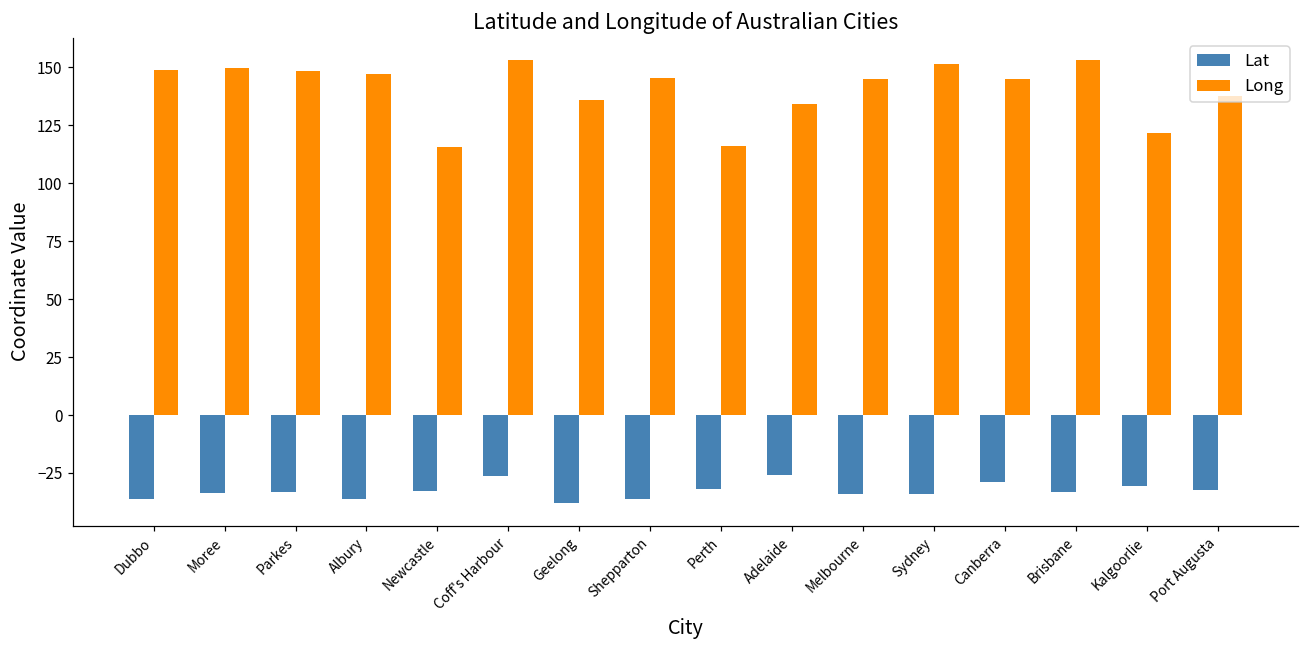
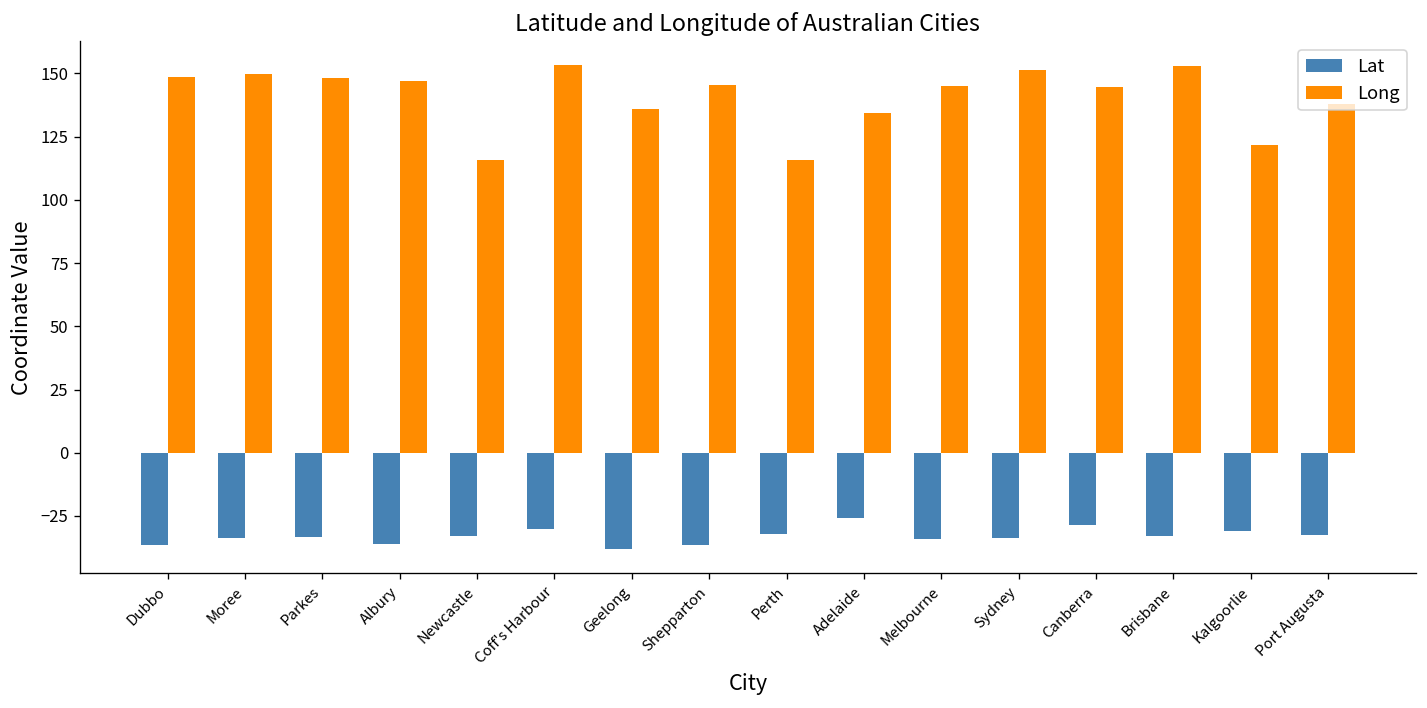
Lat, Coff's Harbour: -26 -> -30
